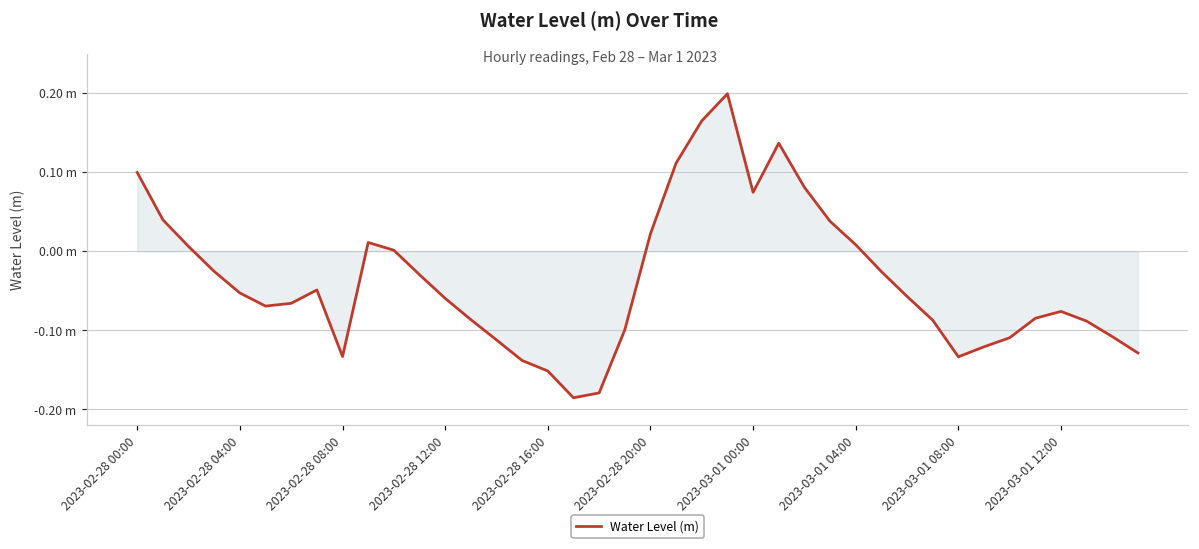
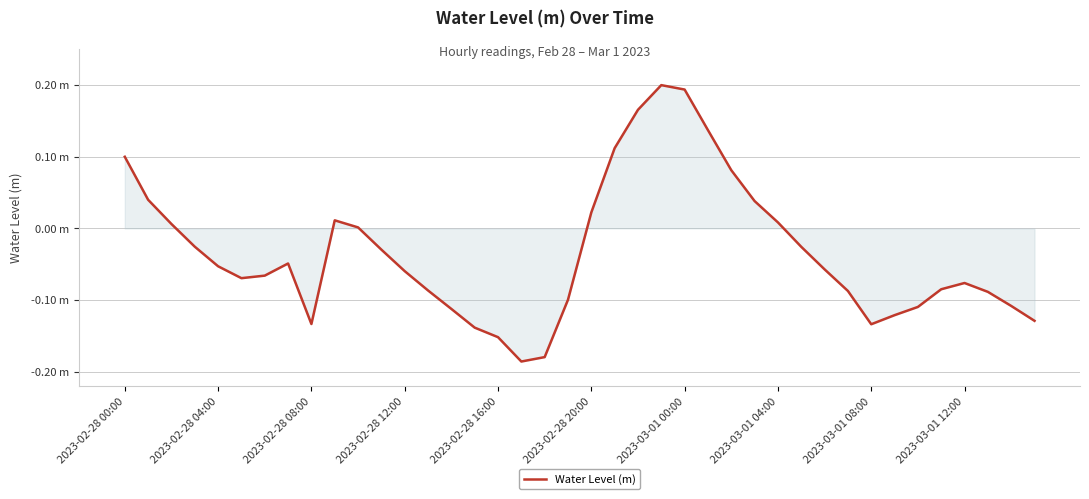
Water Level (m), 2023-03-01 00:00: 0.07 m -> 0.19 m
